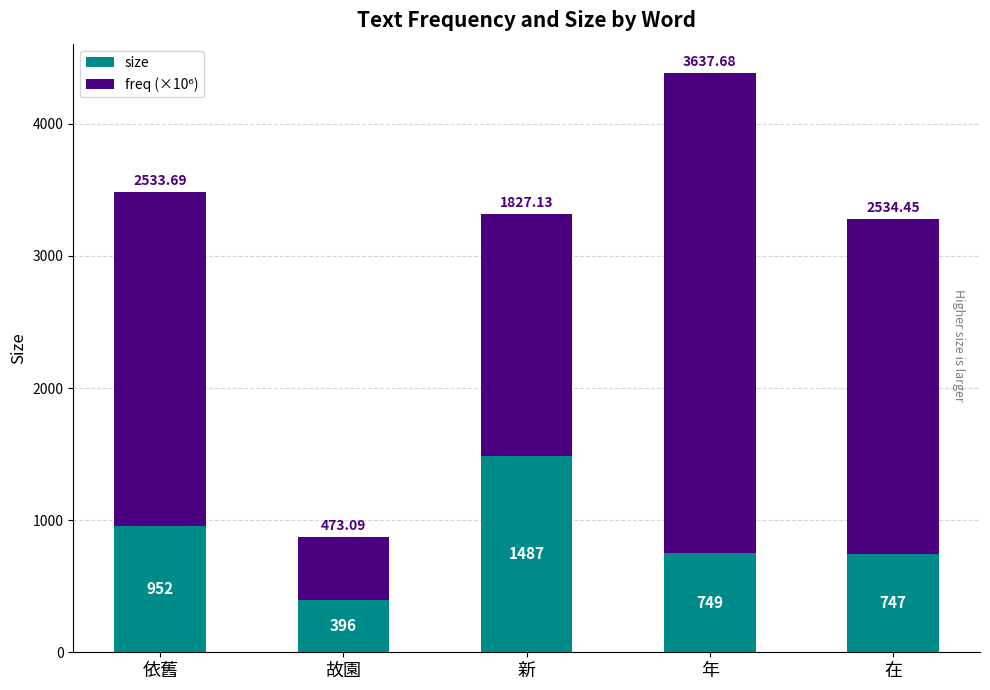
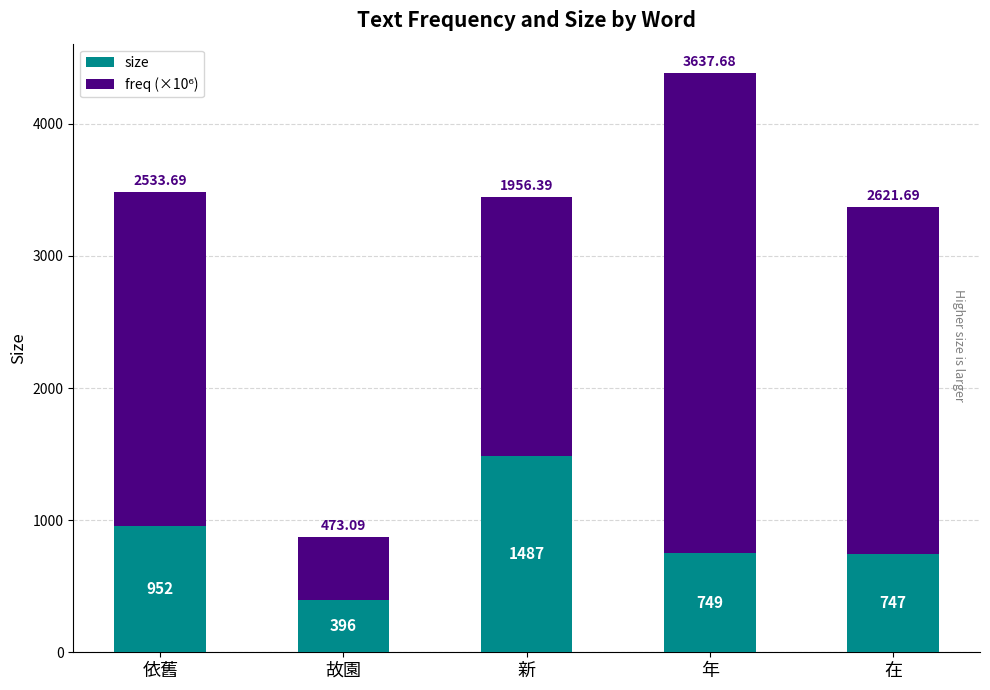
freq (×10⁶), 新: 1827.13 -> 1956.39
freq (×10⁶), 在: 2534.45 -> 2621.69
